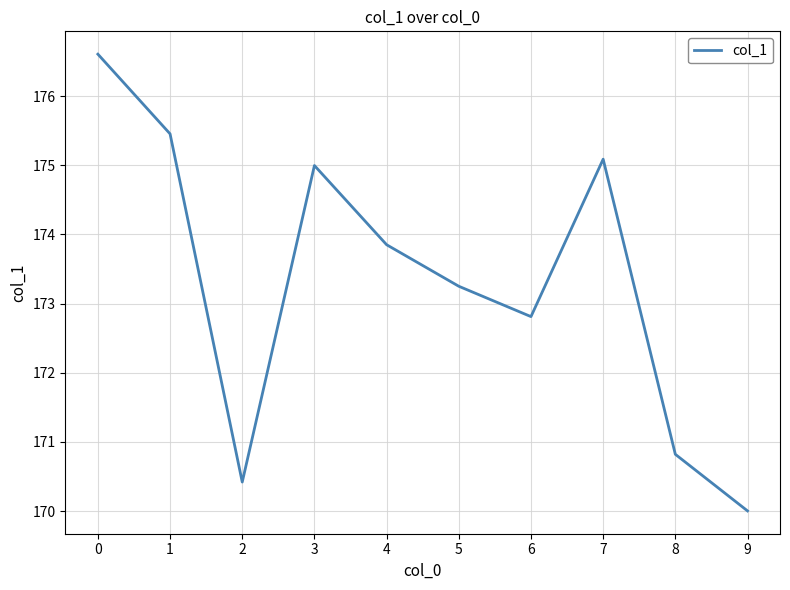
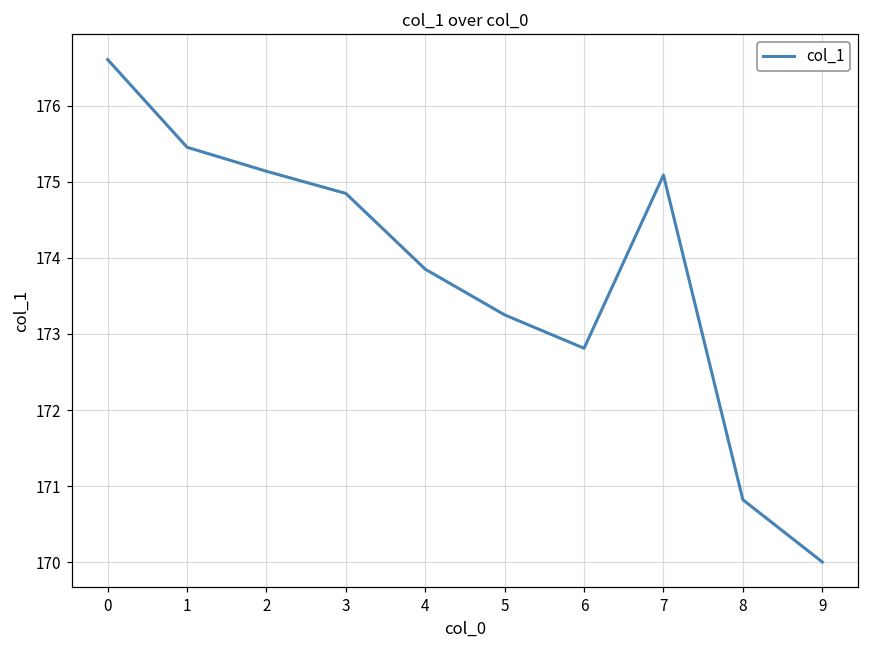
2: 170.4 -> 175.1
3: 175.0 -> 174.8
